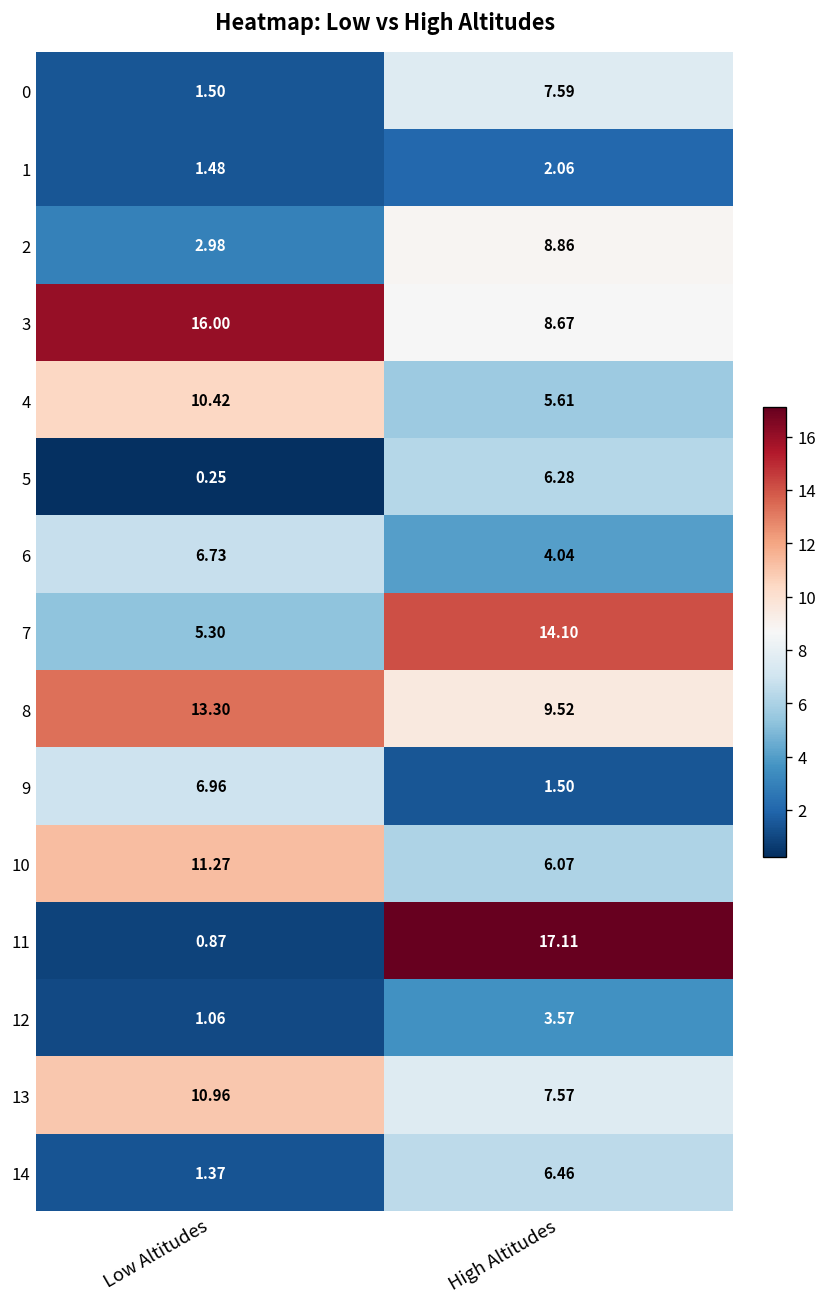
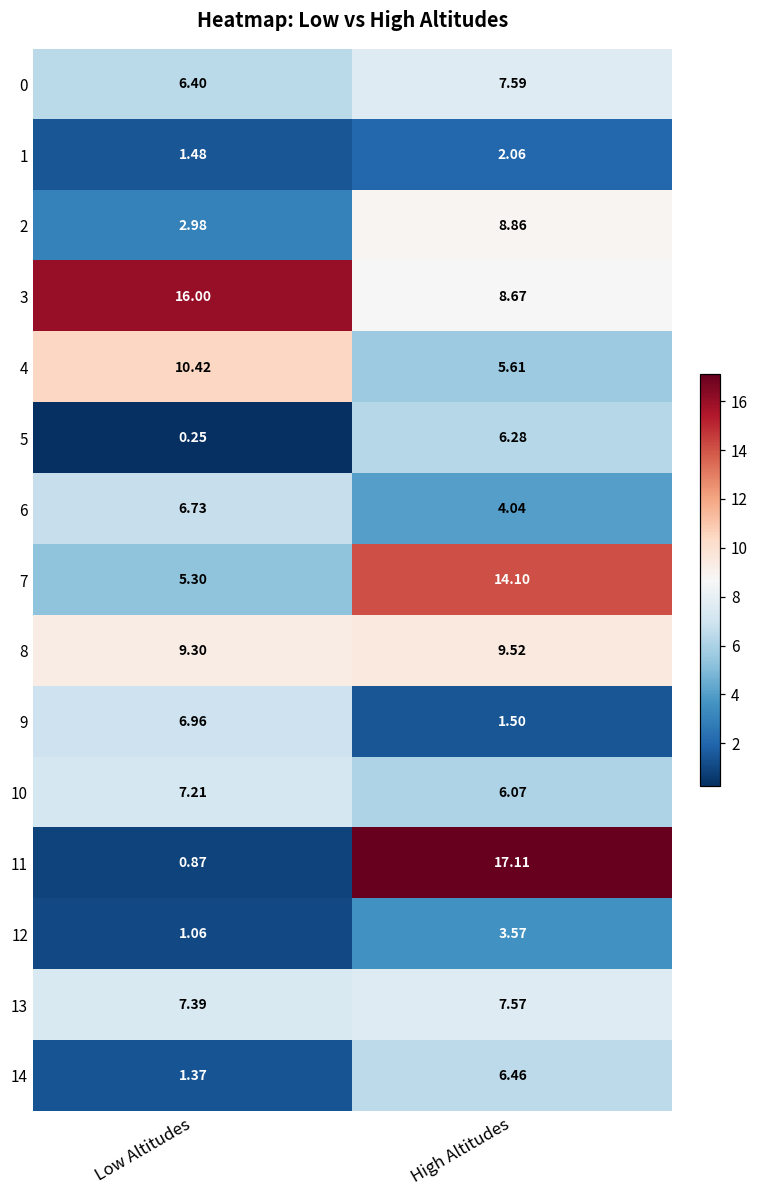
0, Low Altitudes: 1.50 -> 6.40
8, Low Altitudes: 13.30 -> 9.30
10, Low Altitudes: 11.27 -> 7.21
13, Low Altitudes: 10.96 -> 7.39
